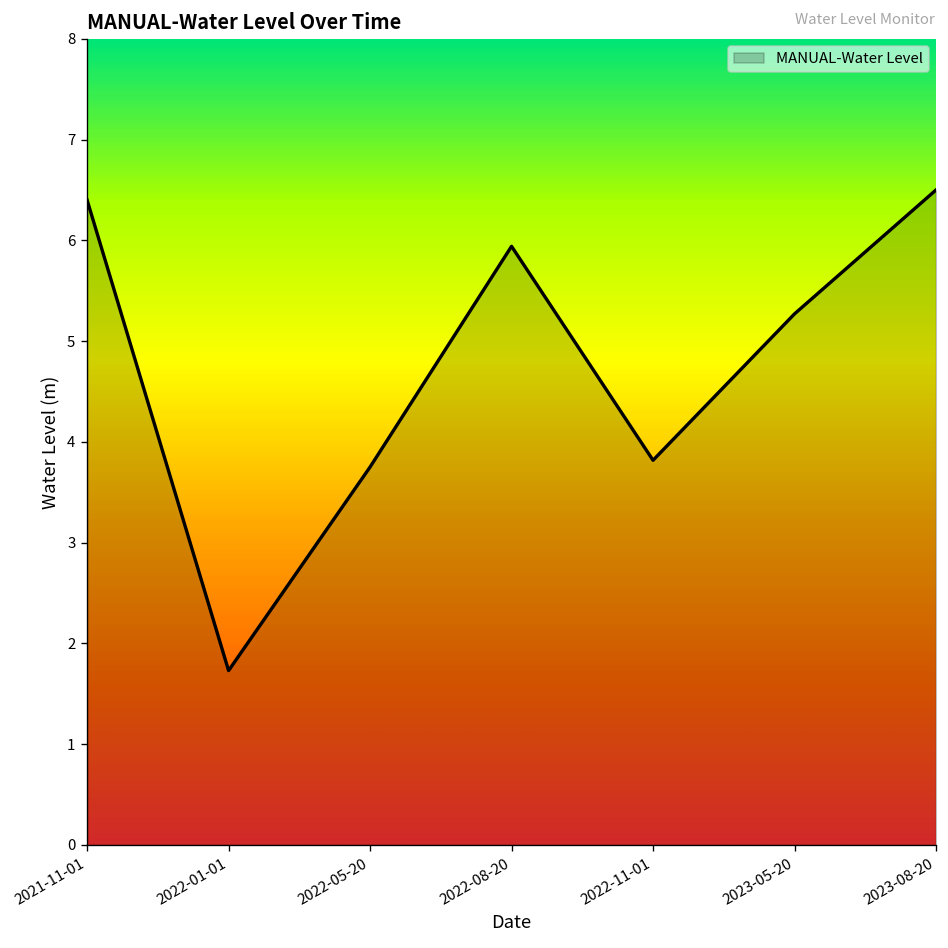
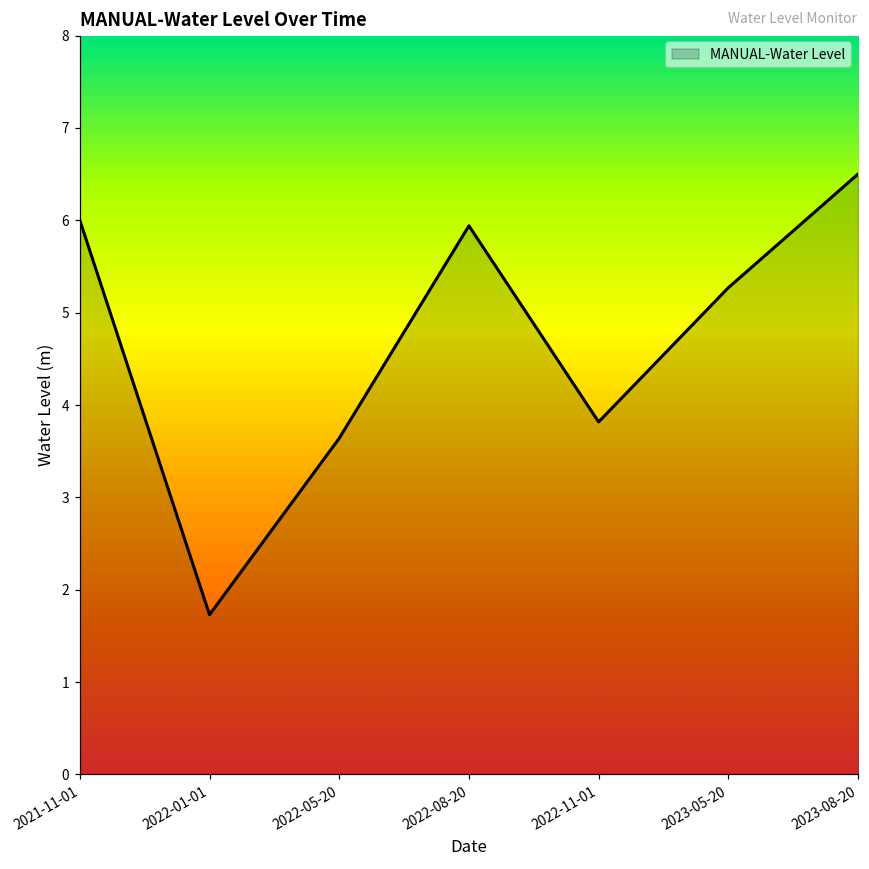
2021-11-01: 6.4 -> 6.0
2022-05-20: 3.8 -> 3.6
